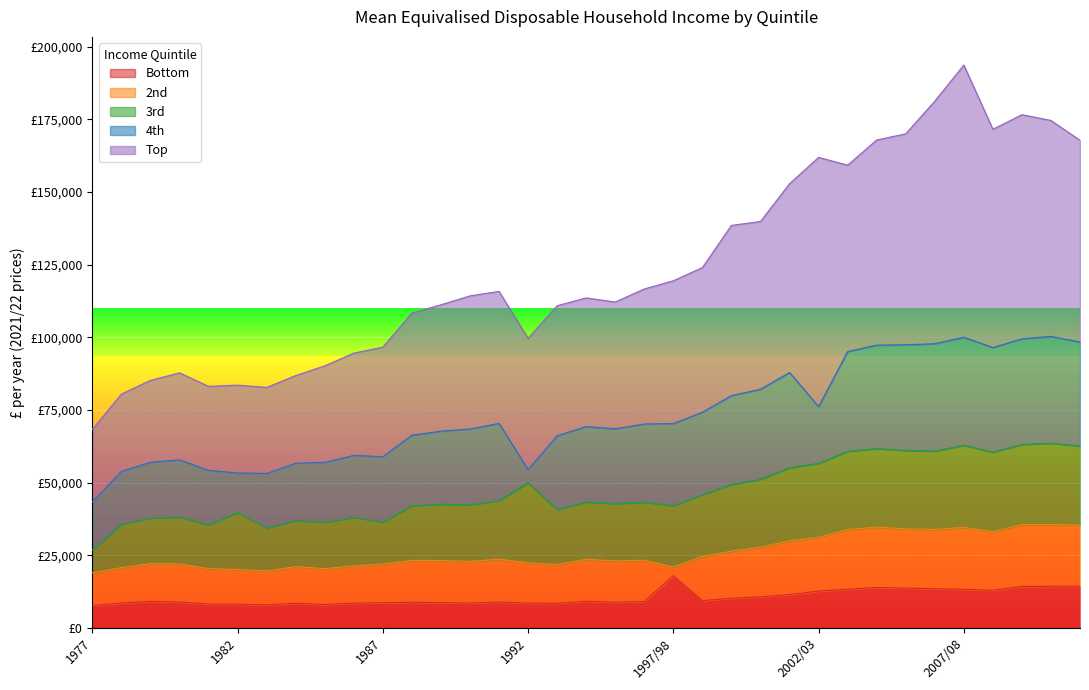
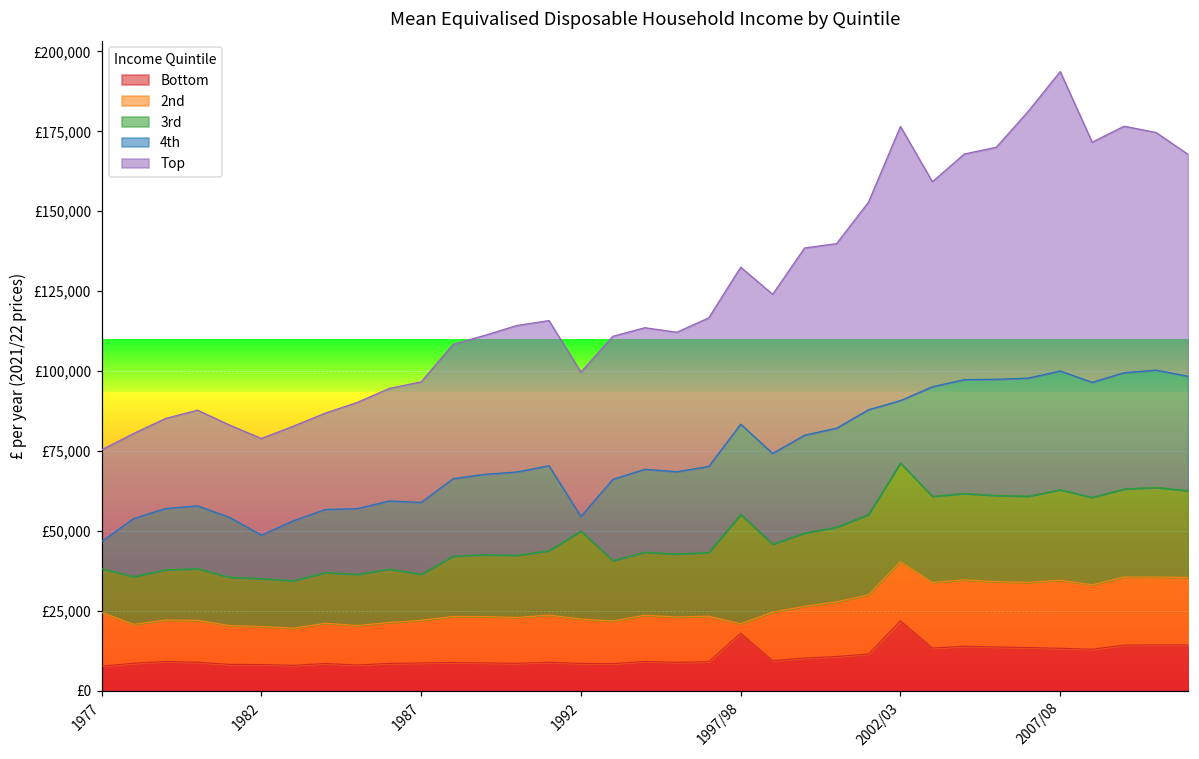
2nd, 1977: £11,000 -> £17,000
3rd, 1977: £8,000 -> £14,000
4th, 1977: £17,000 -> £9,000
Top, 1977: £25,000 -> £29,000
3rd, 1982: £20,000 -> £15,000
3rd, 1997/98: £21,000 -> £34,000
Bottom, 2002/03: £13,000 -> £22,000
3rd, 2002/03: £25,000 -> £31,000
